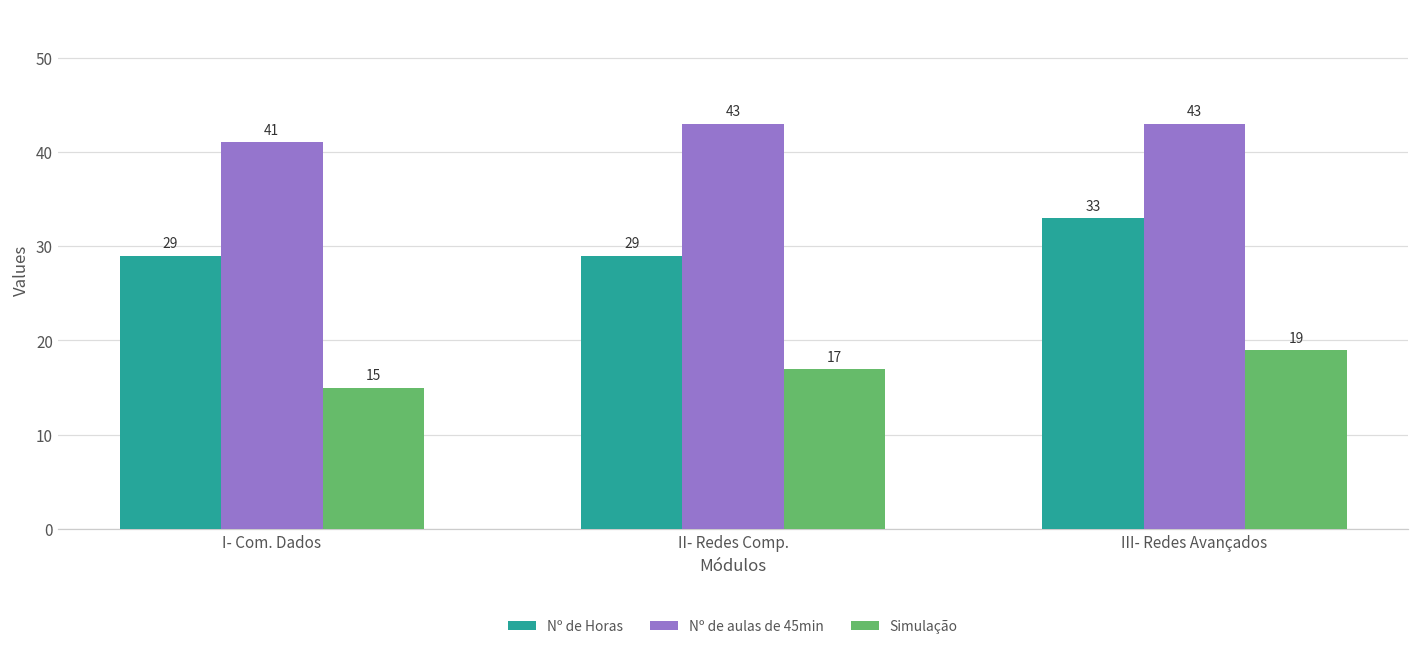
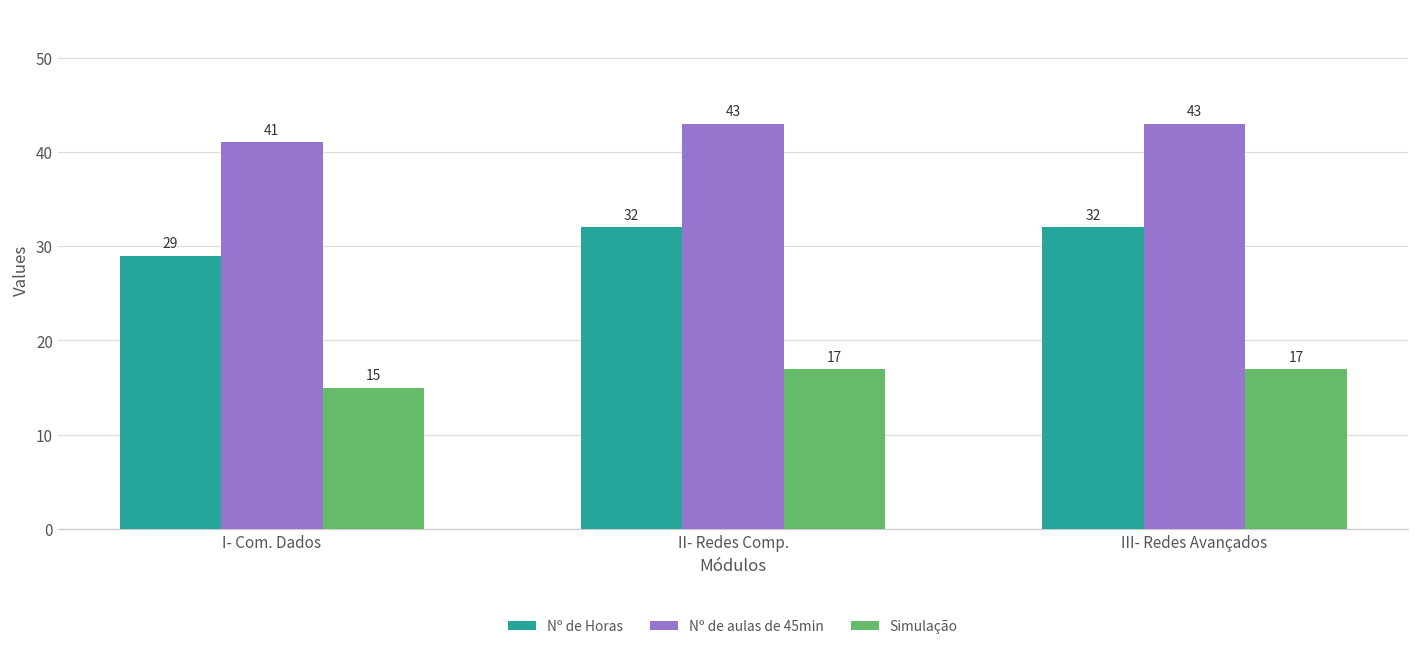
Nº de Horas, II- Redes Comp.: 29 -> 32
Nº de Horas, III- Redes Avançados: 33 -> 32
Simulação, III- Redes Avançados: 19 -> 17
